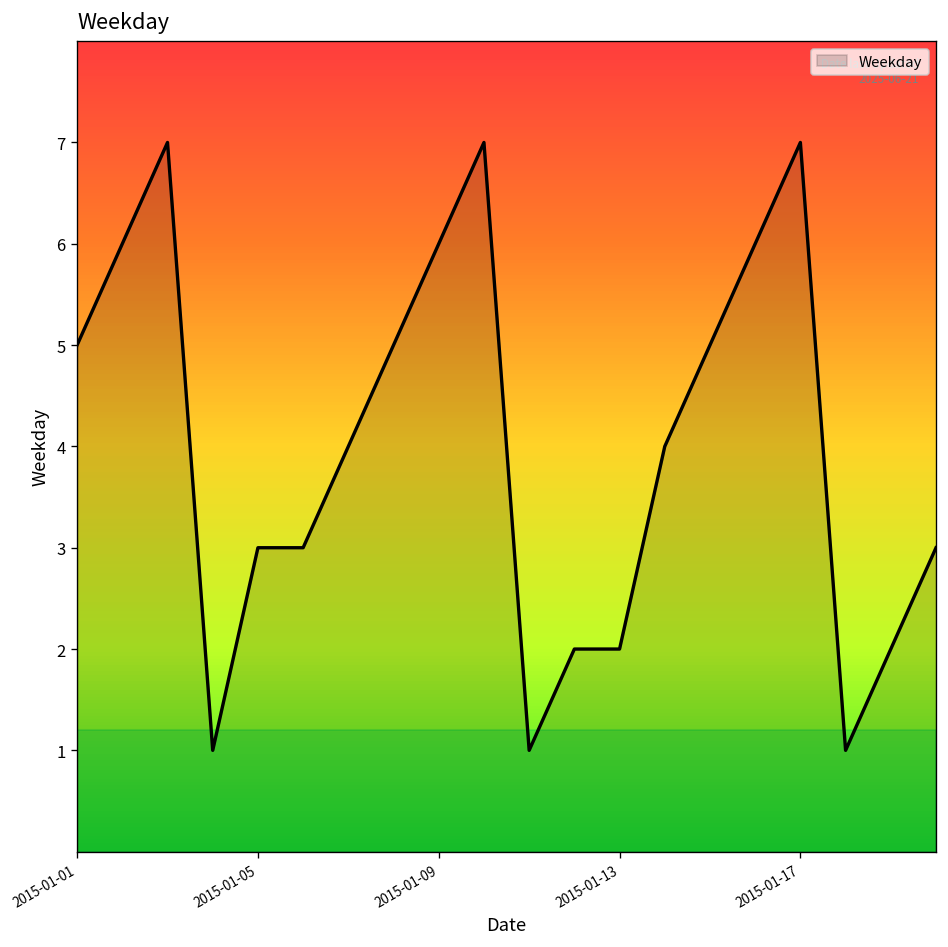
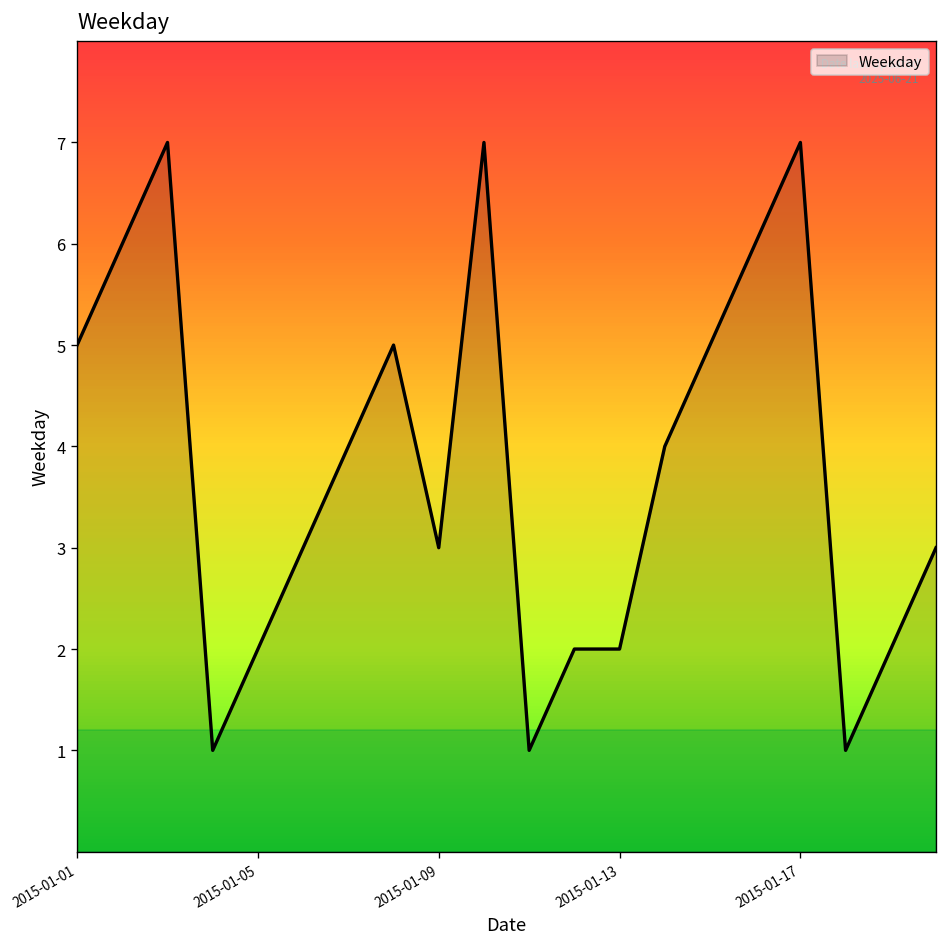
2015-01-05: 3 -> 2
2015-01-09: 6 -> 3
